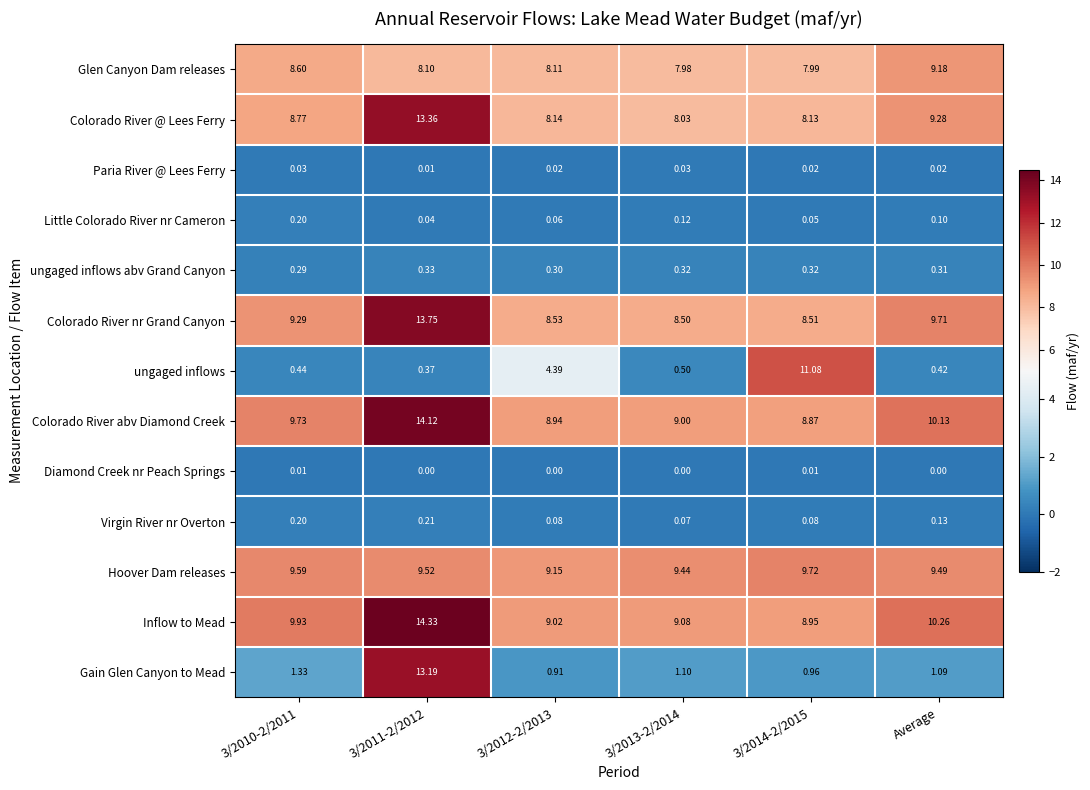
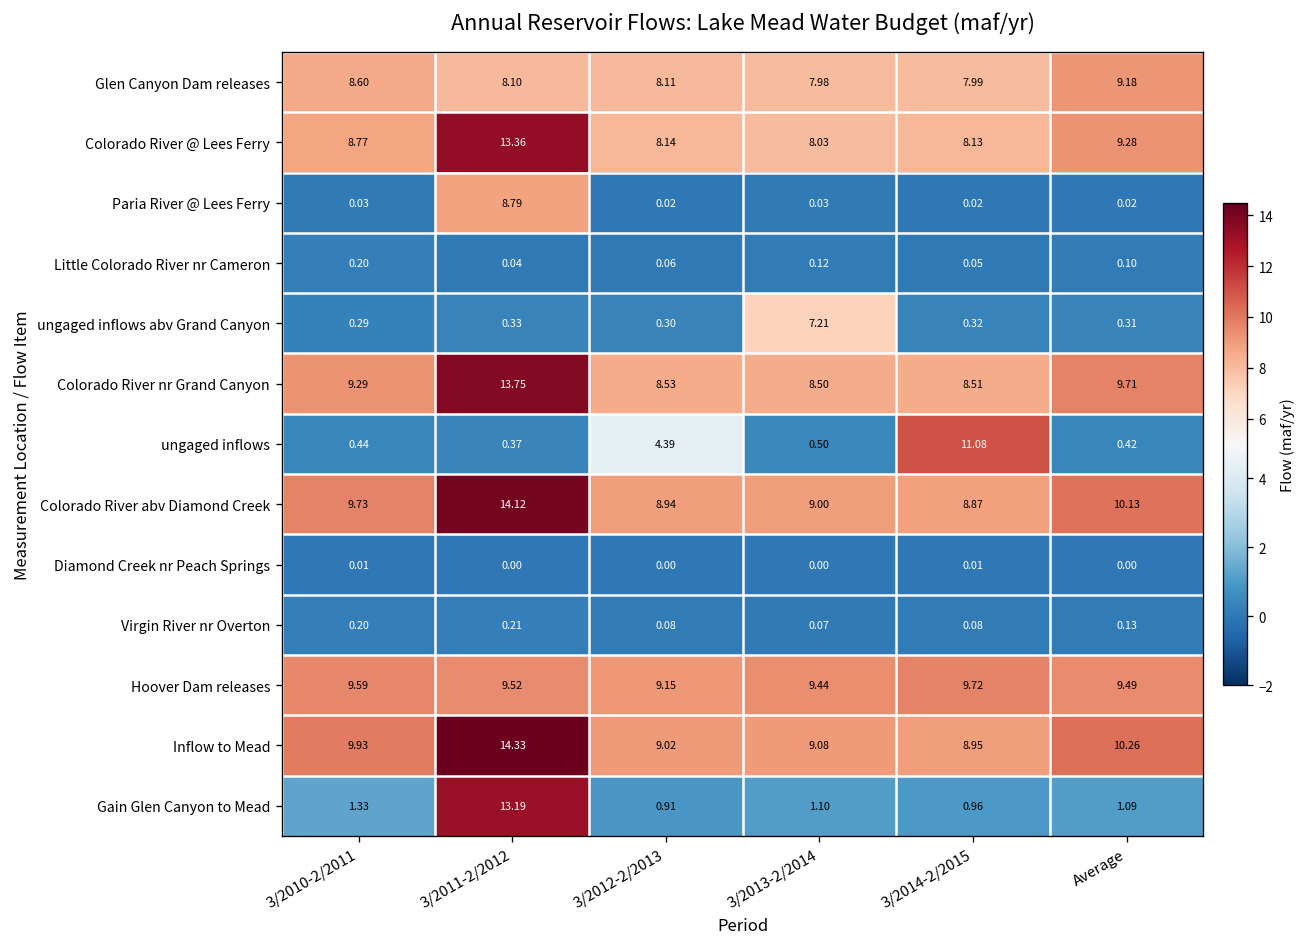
Paria River @ Lees Ferry, 3/2011-2/2012: 0.01 -> 8.79
ungaged inflows abv Grand Canyon, 3/2013-2/2014: 0.32 -> 7.21
